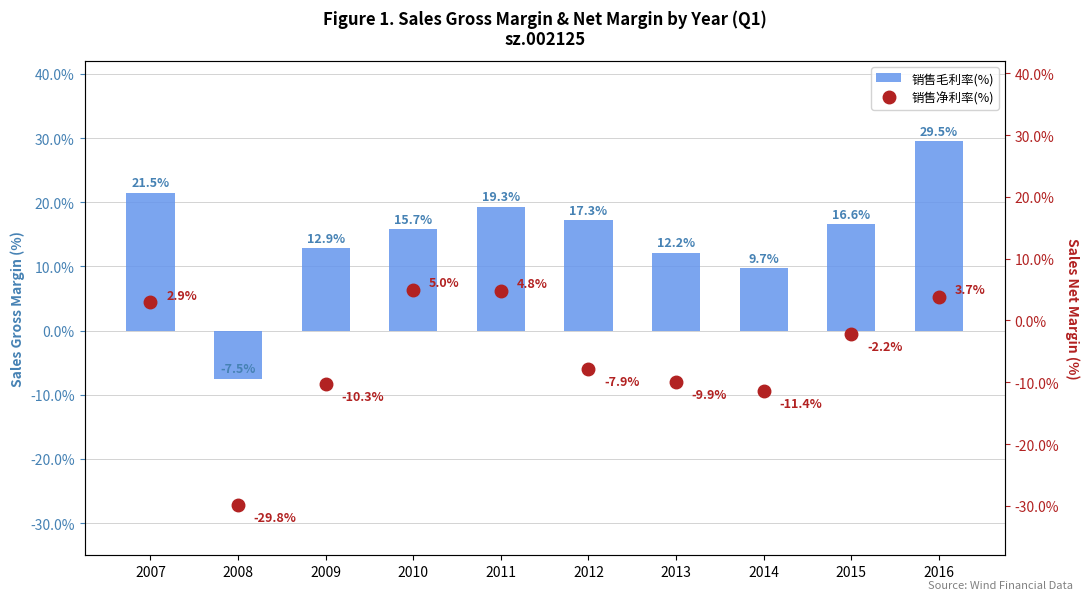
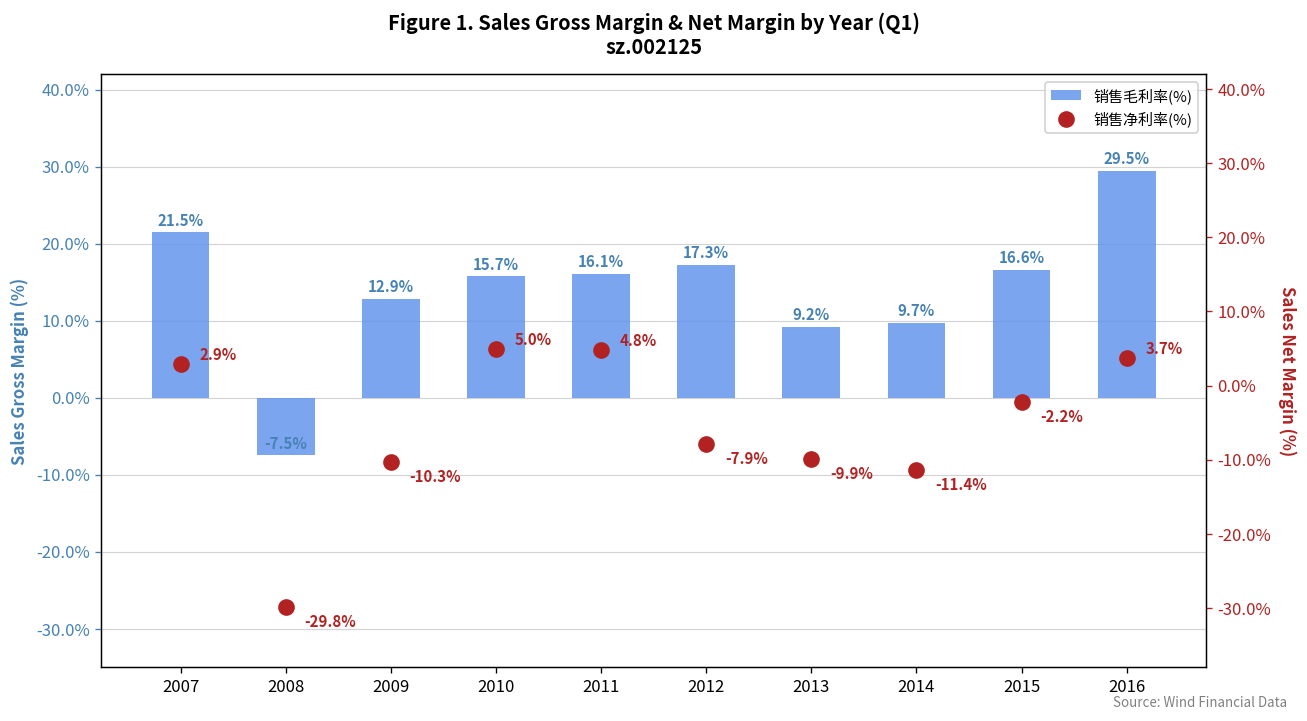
销售毛利率(%), 2011: 19.3% -> 16.1%
销售毛利率(%), 2013: 12.2% -> 9.2%
